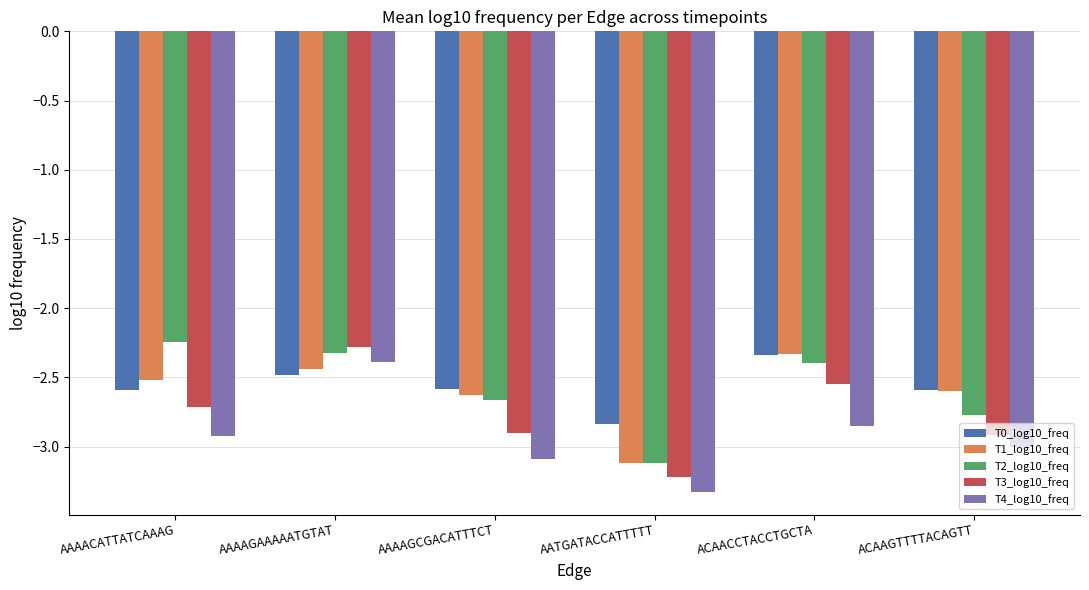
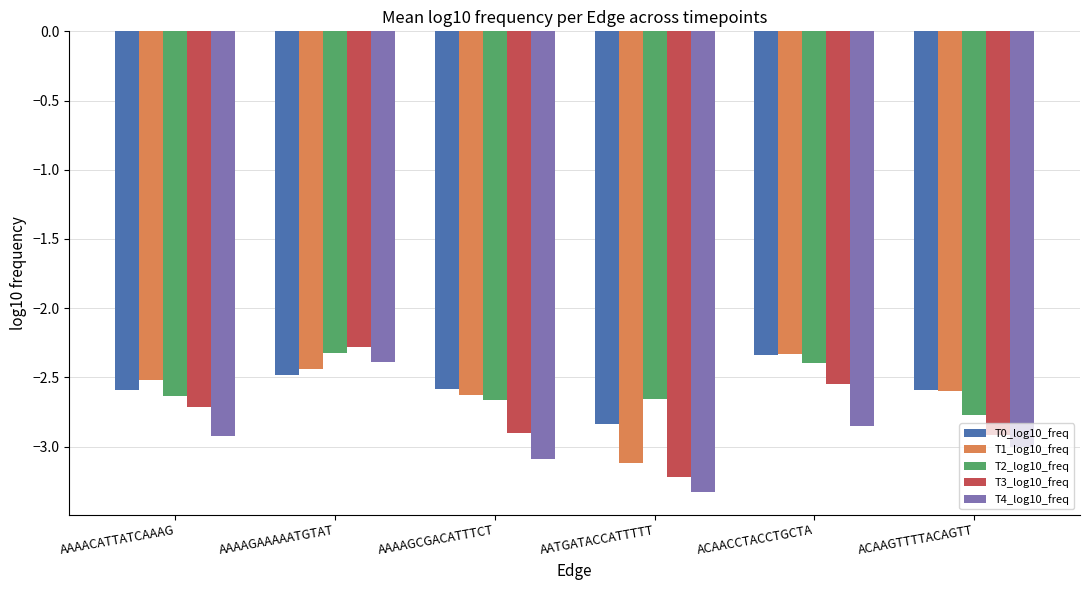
T2_log10_freq, AAAACATTATCAAAG: -2.24 -> -2.64
T2_log10_freq, AATGATACCATTTTT: -3.12 -> -2.66
